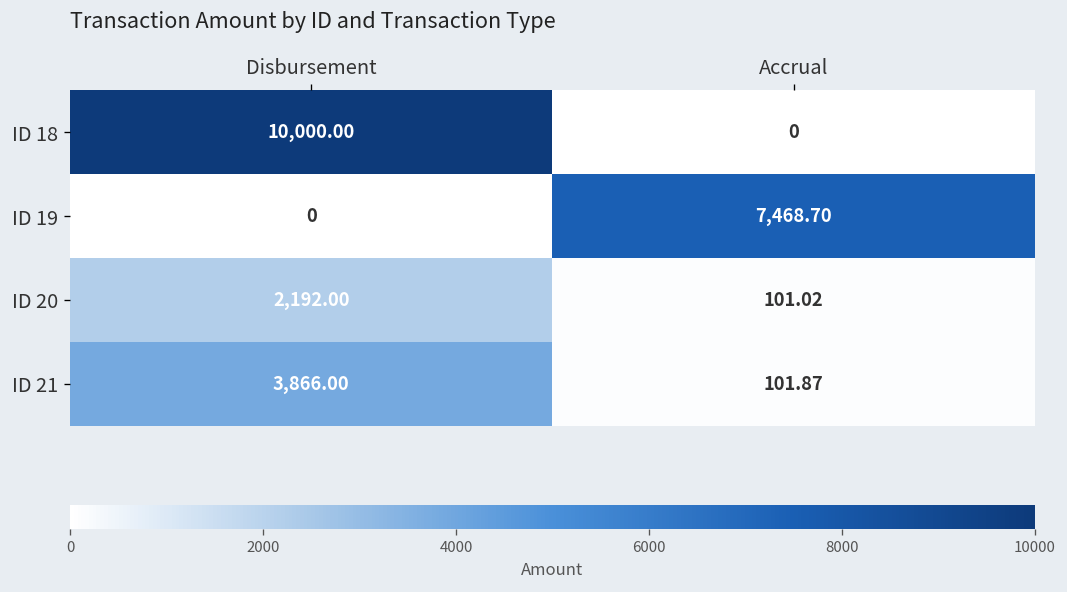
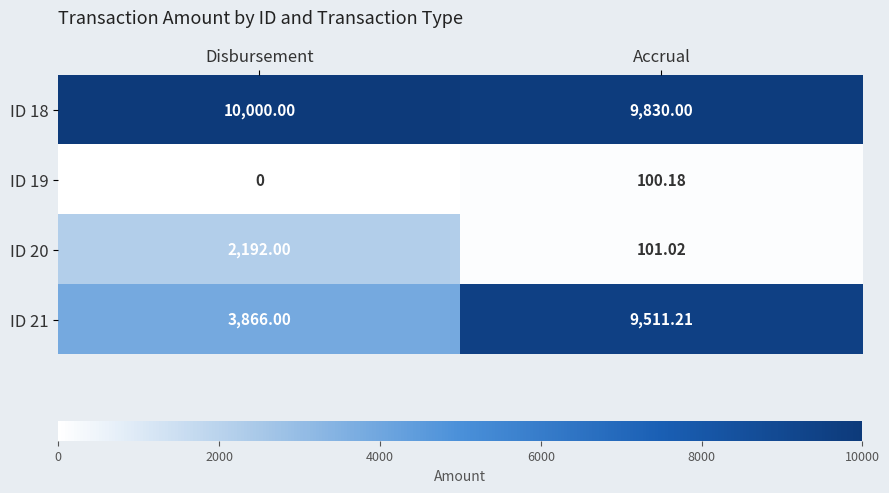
ID 18, Accrual: 0 -> 9,830.00
ID 19, Accrual: 7,468.70 -> 100.18
ID 21, Accrual: 101.87 -> 9,511.21
